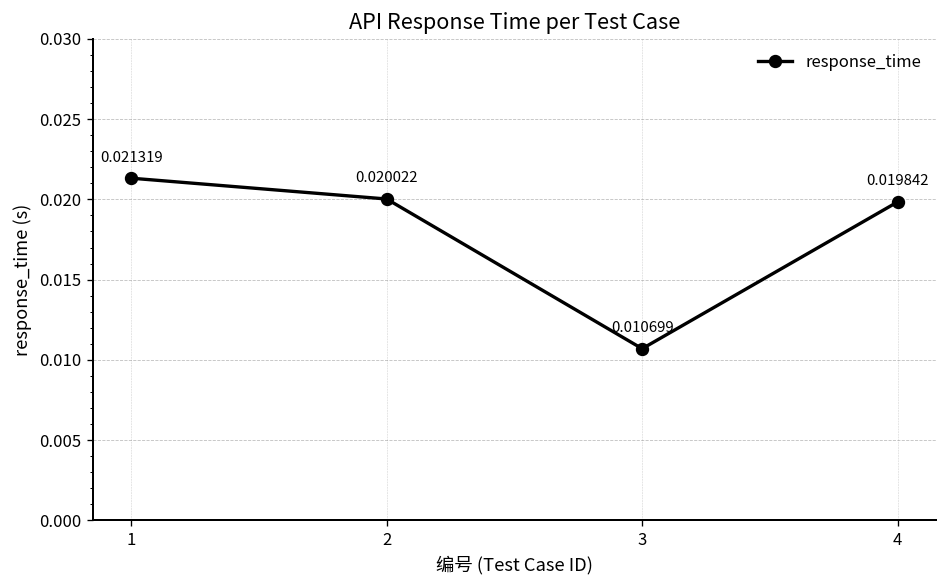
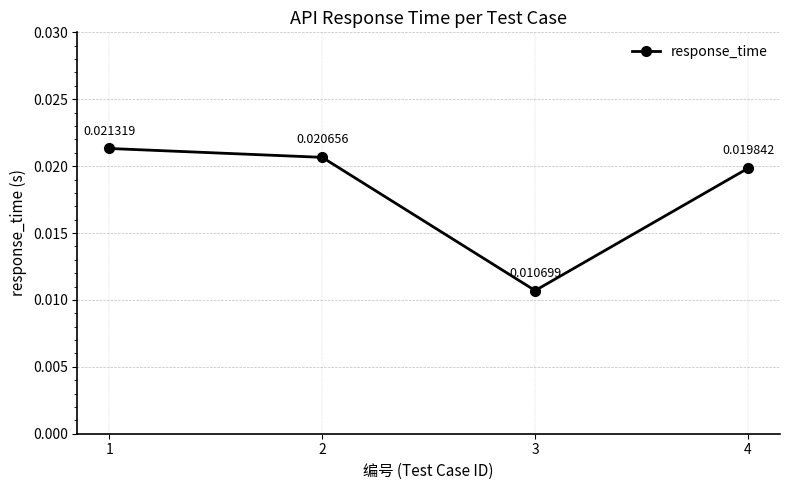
2: 0.020022 -> 0.020656
